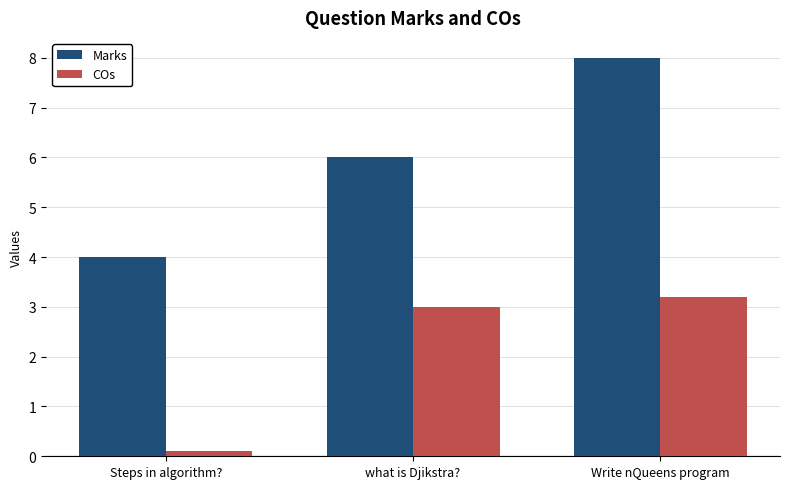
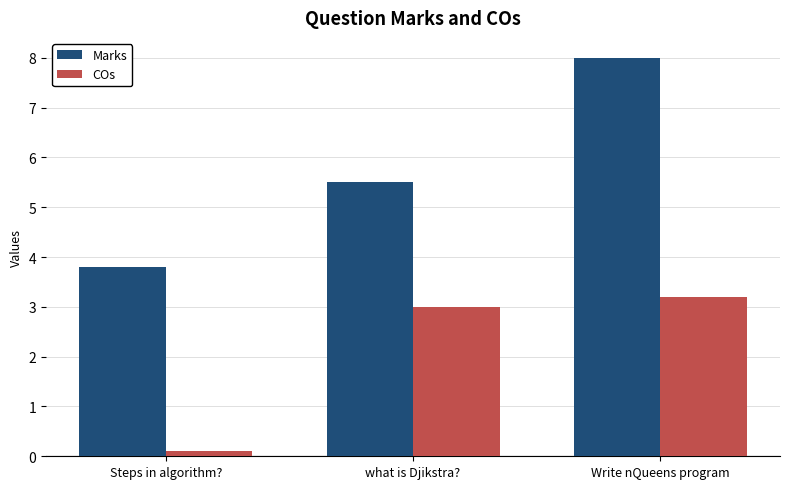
Marks, Steps in algorithm?: 4.0 -> 3.8
Marks, what is Djikstra?: 6.0 -> 5.5
